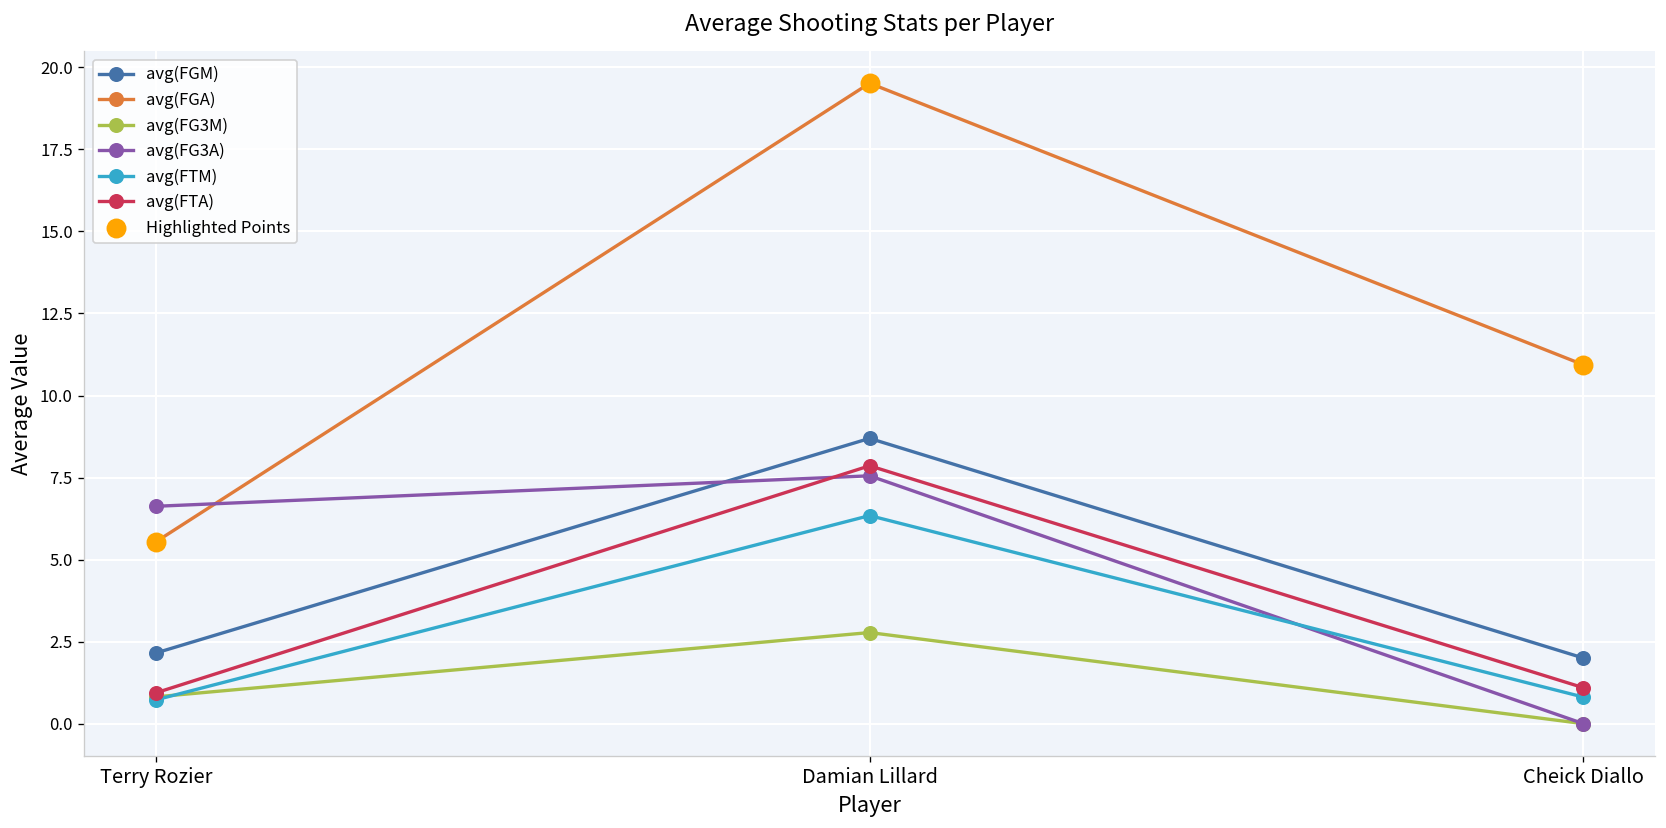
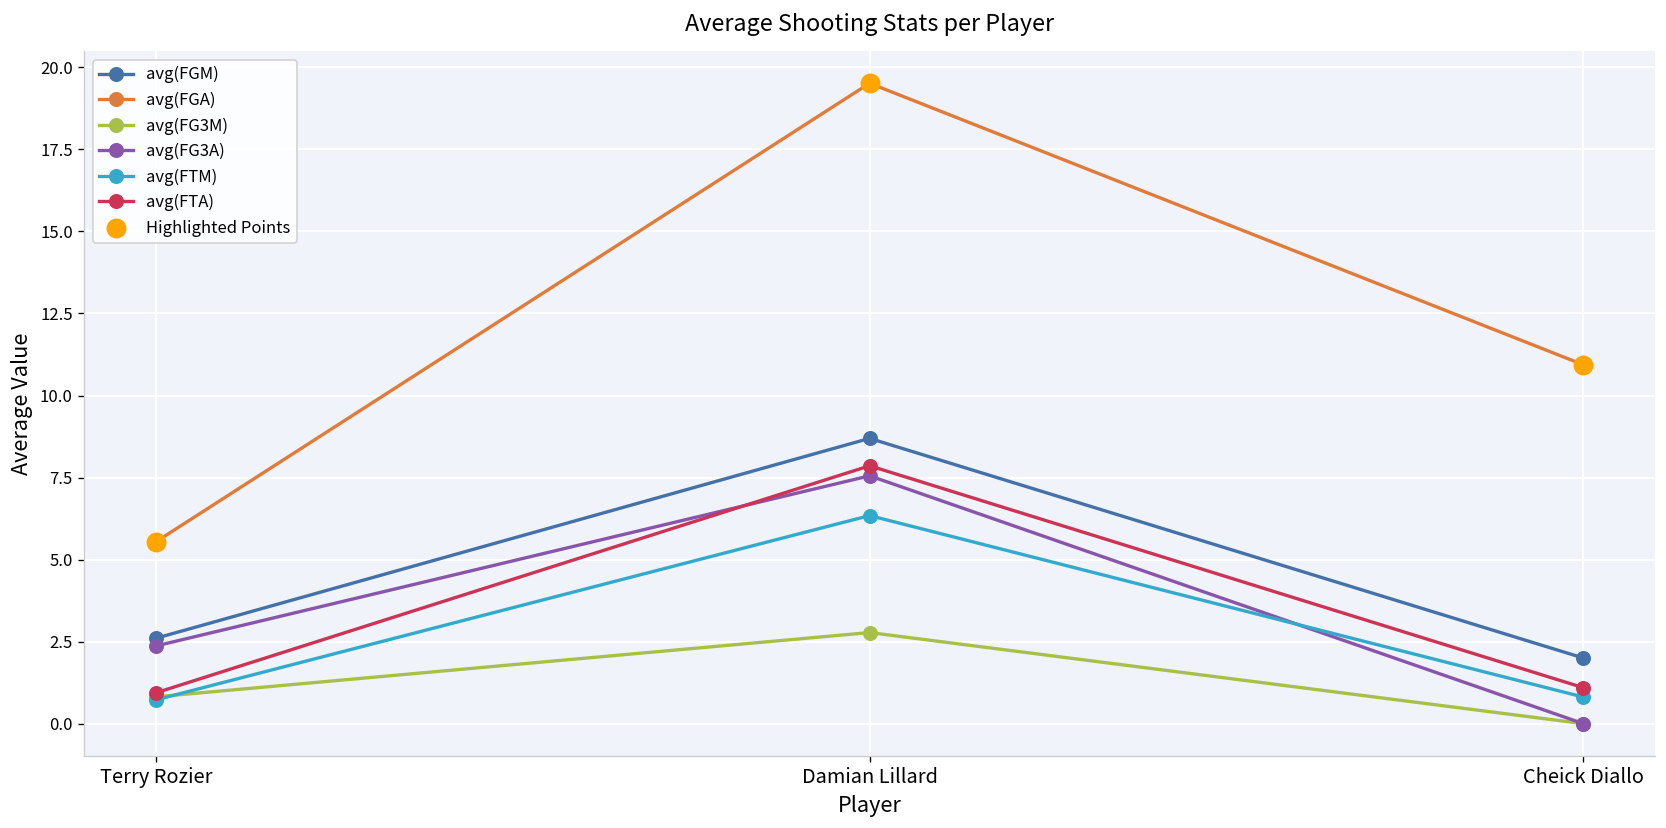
avg(FGM), Terry Rozier: 2.2 -> 2.6
avg(FG3A), Terry Rozier: 6.6 -> 2.4
